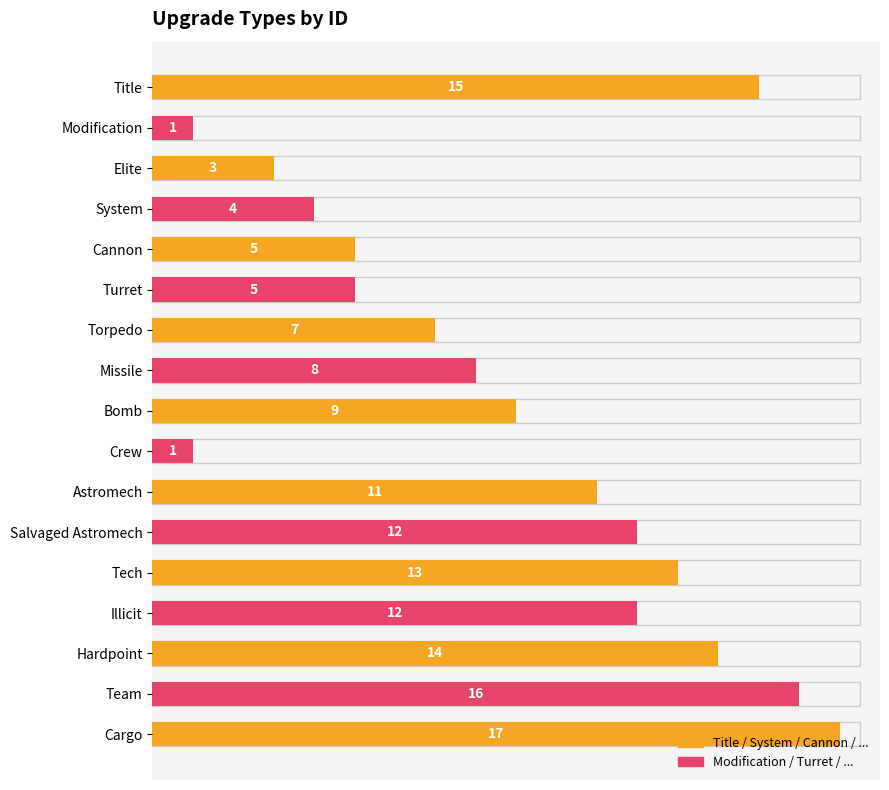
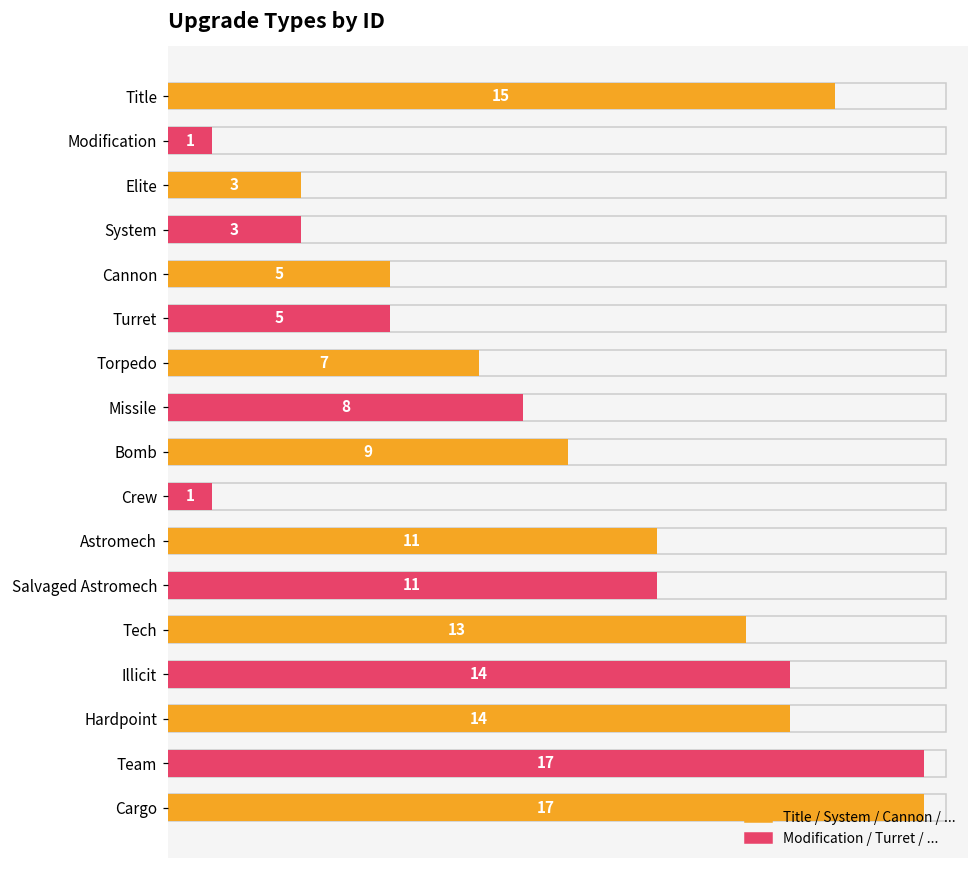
System: 4 -> 3
Salvaged Astromech: 12 -> 11
Illicit: 12 -> 14
Team: 16 -> 17
